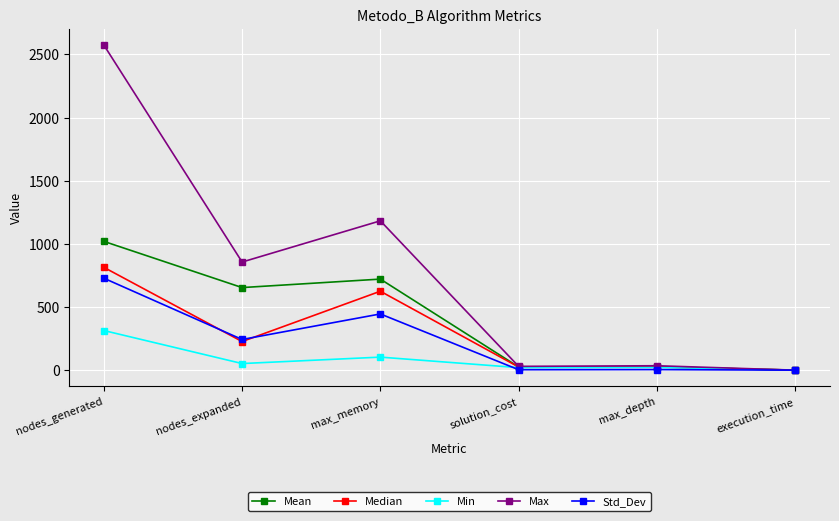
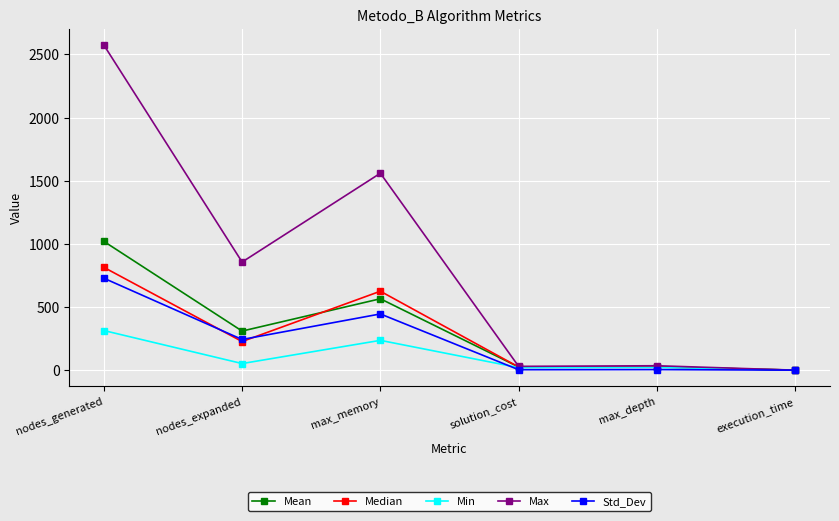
Mean, nodes_expanded: 650 -> 310
Mean, max_memory: 720 -> 570
Min, max_memory: 100 -> 240
Max, max_memory: 1180 -> 1560
